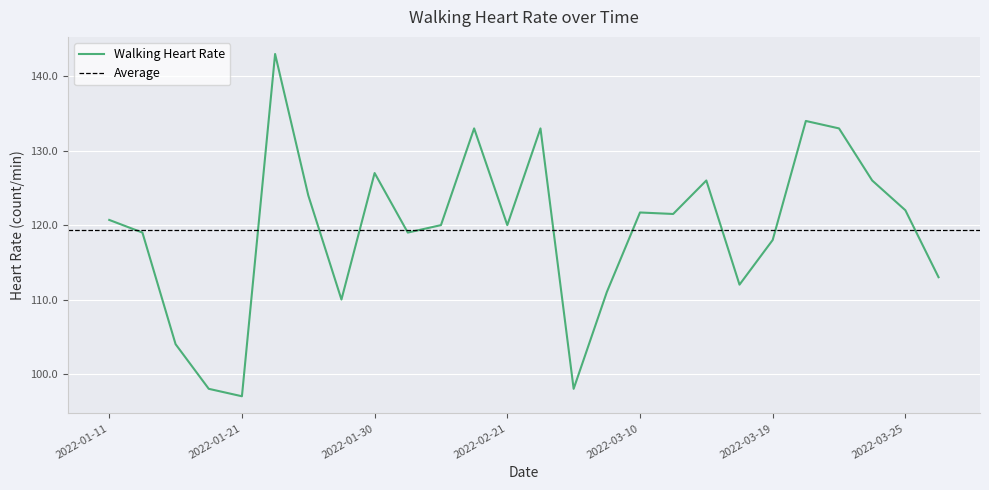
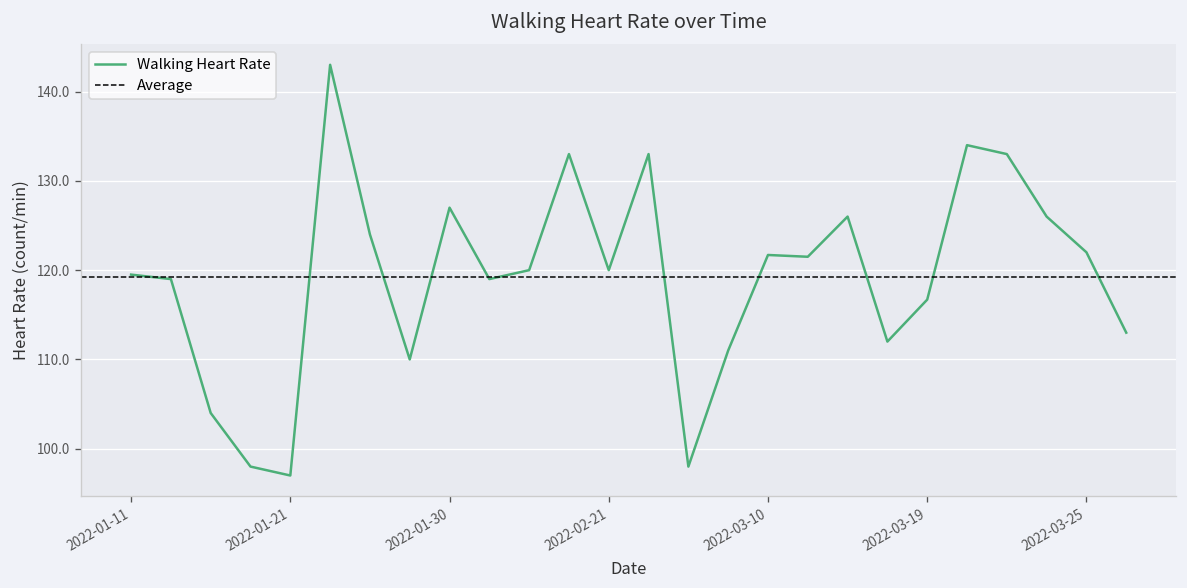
2022-01-11: 121 -> 120
2022-03-19: 118 -> 117
